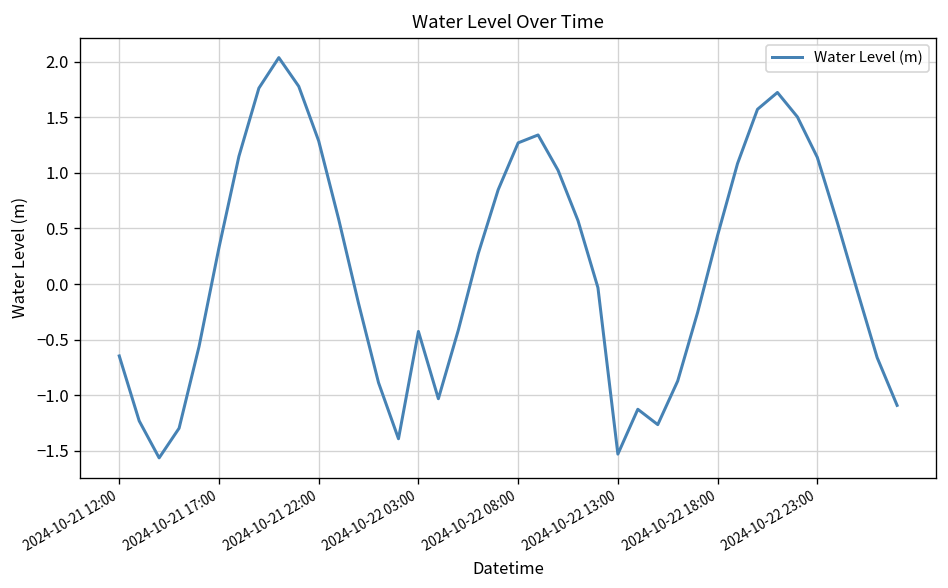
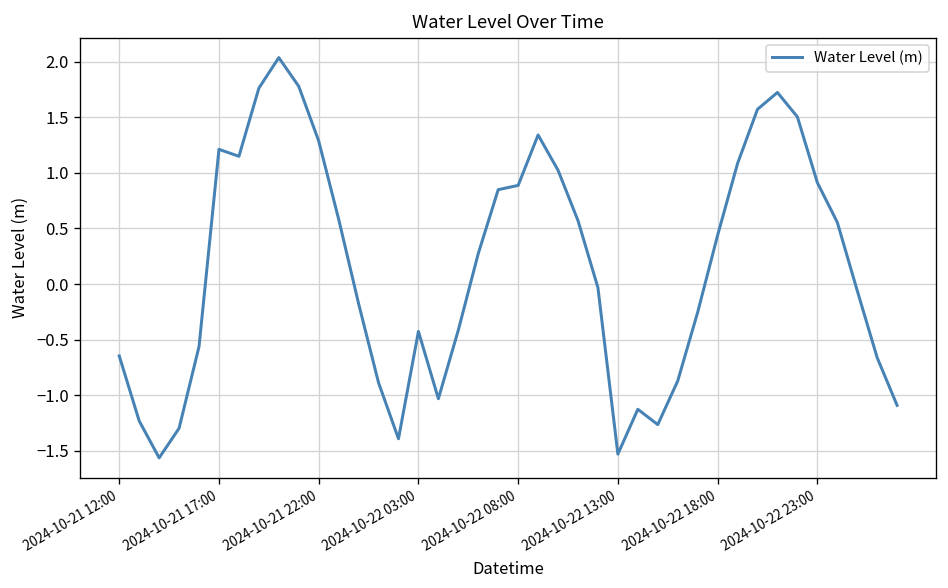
2024-10-21 17:00: 0.3 -> 1.2
2024-10-22 08:00: 1.3 -> 0.9
2024-10-22 23:00: 1.1 -> 0.9
